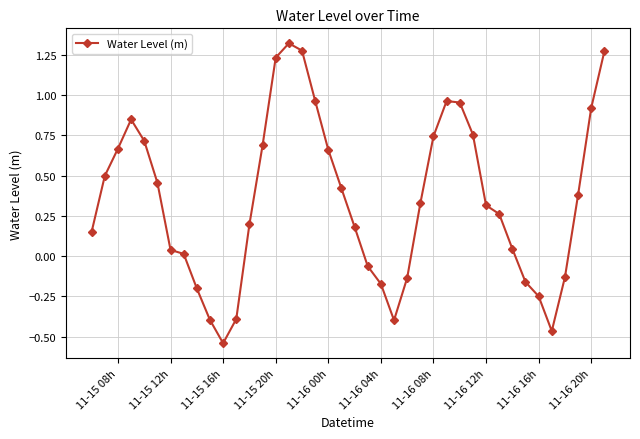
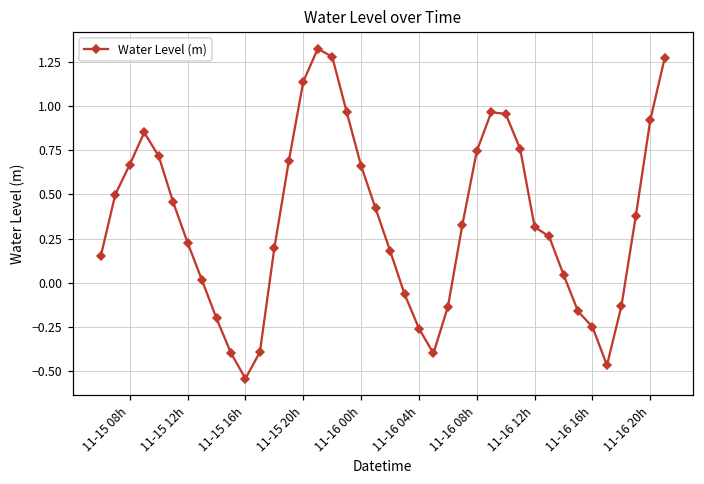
11-15 12h: 0.04 -> 0.23
11-15 20h: 1.23 -> 1.14
11-16 04h: -0.17 -> -0.26
